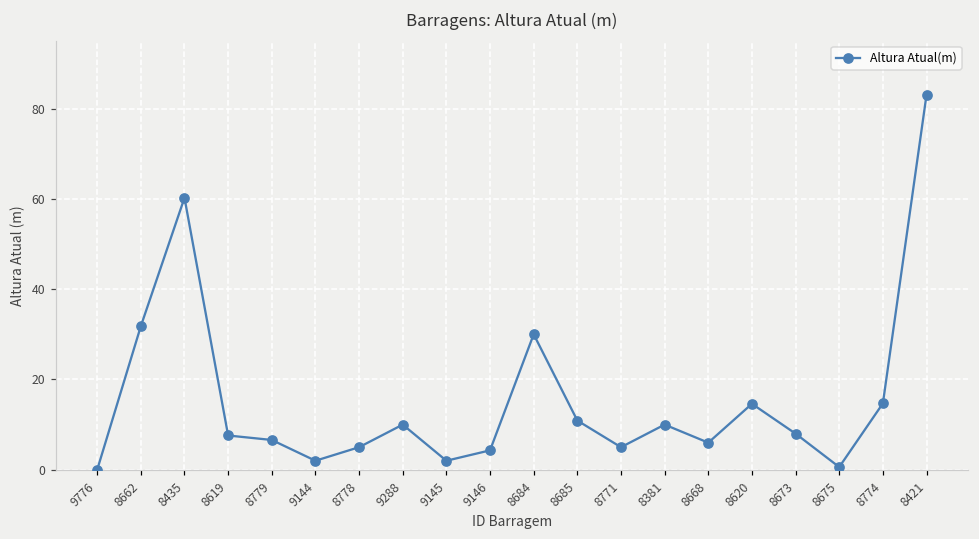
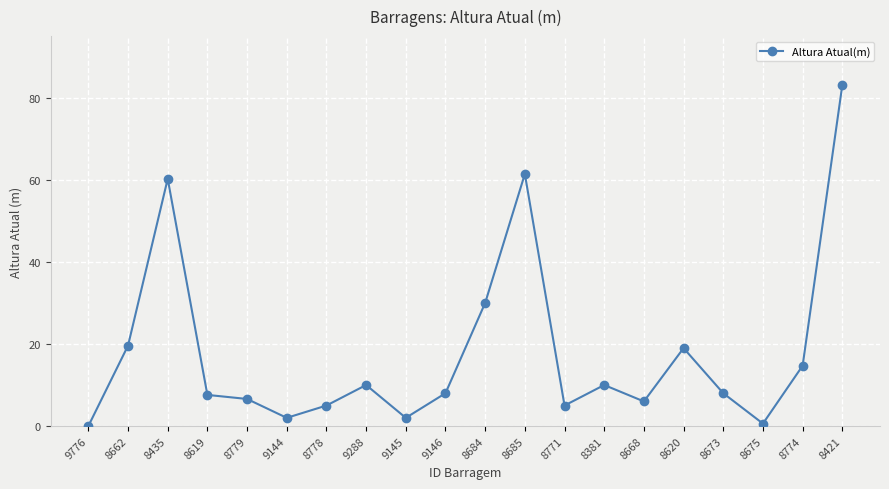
8662: 32 -> 20
9146: 4 -> 8
8685: 11 -> 61
8620: 15 -> 19
